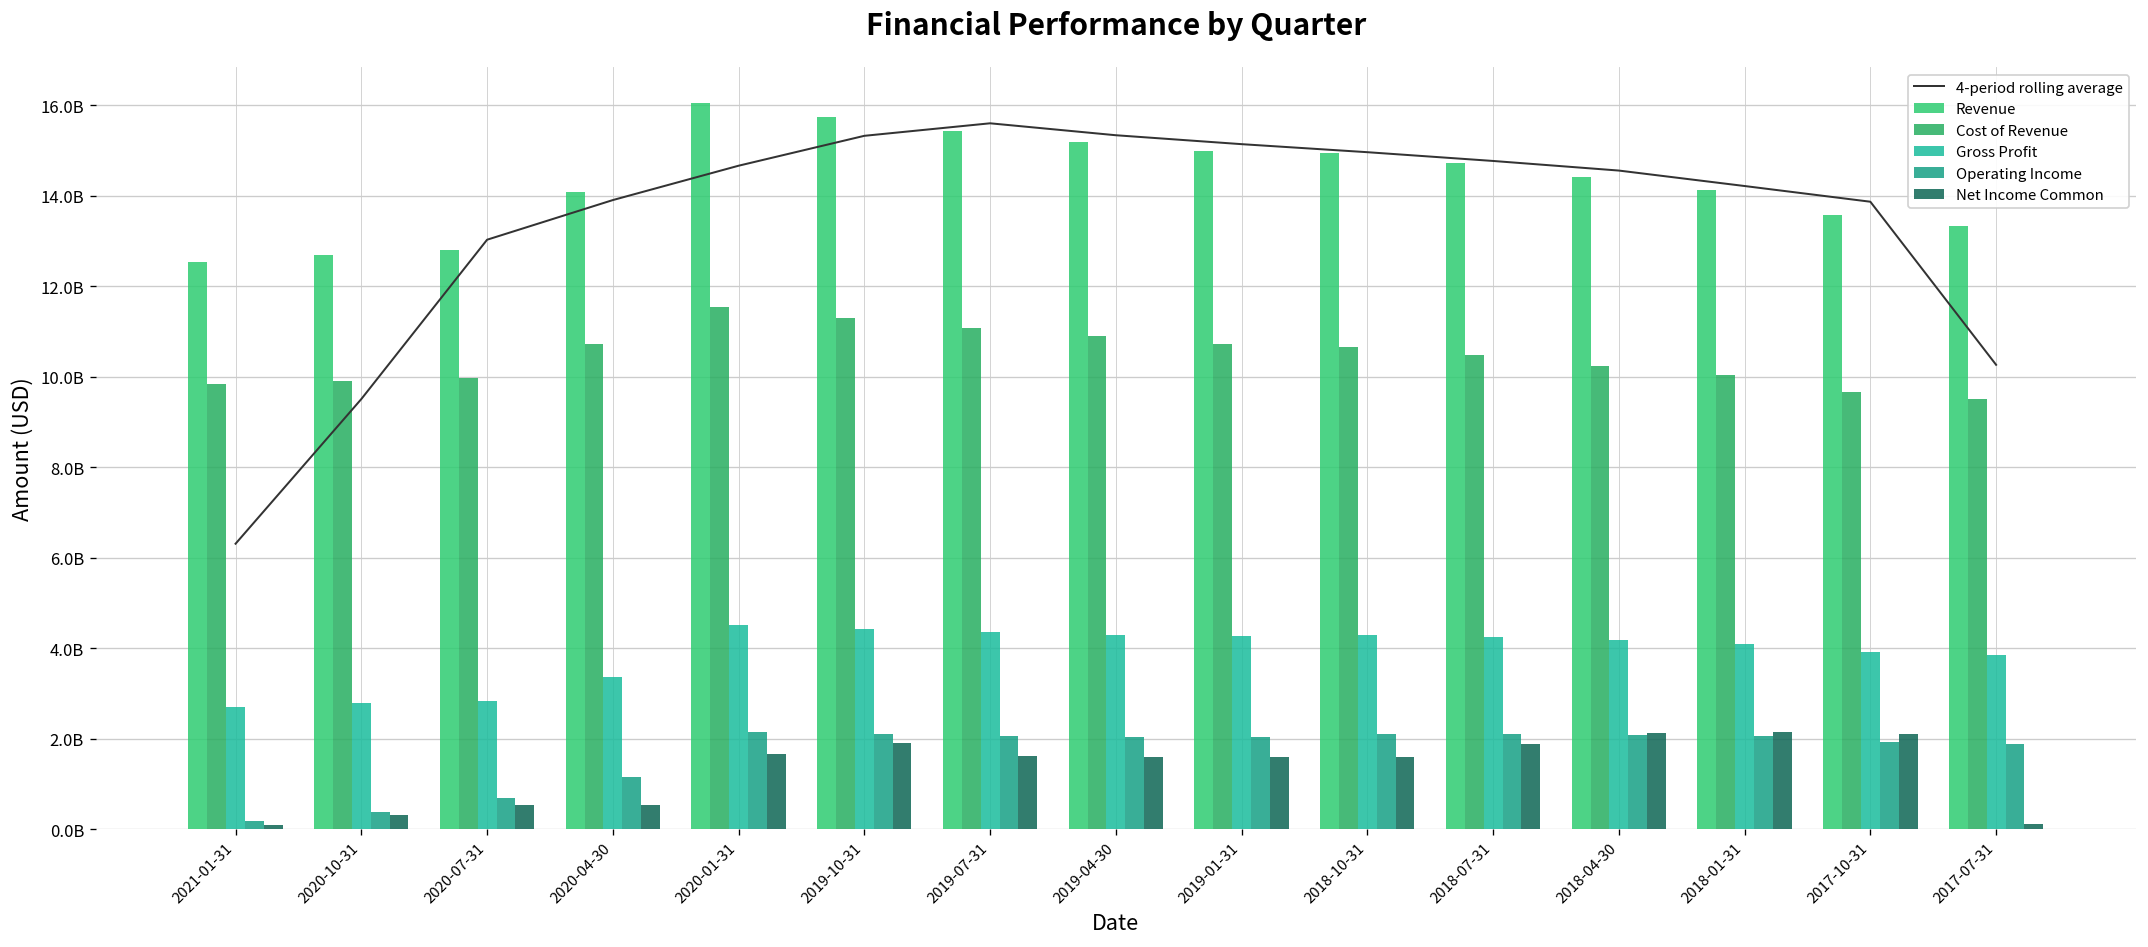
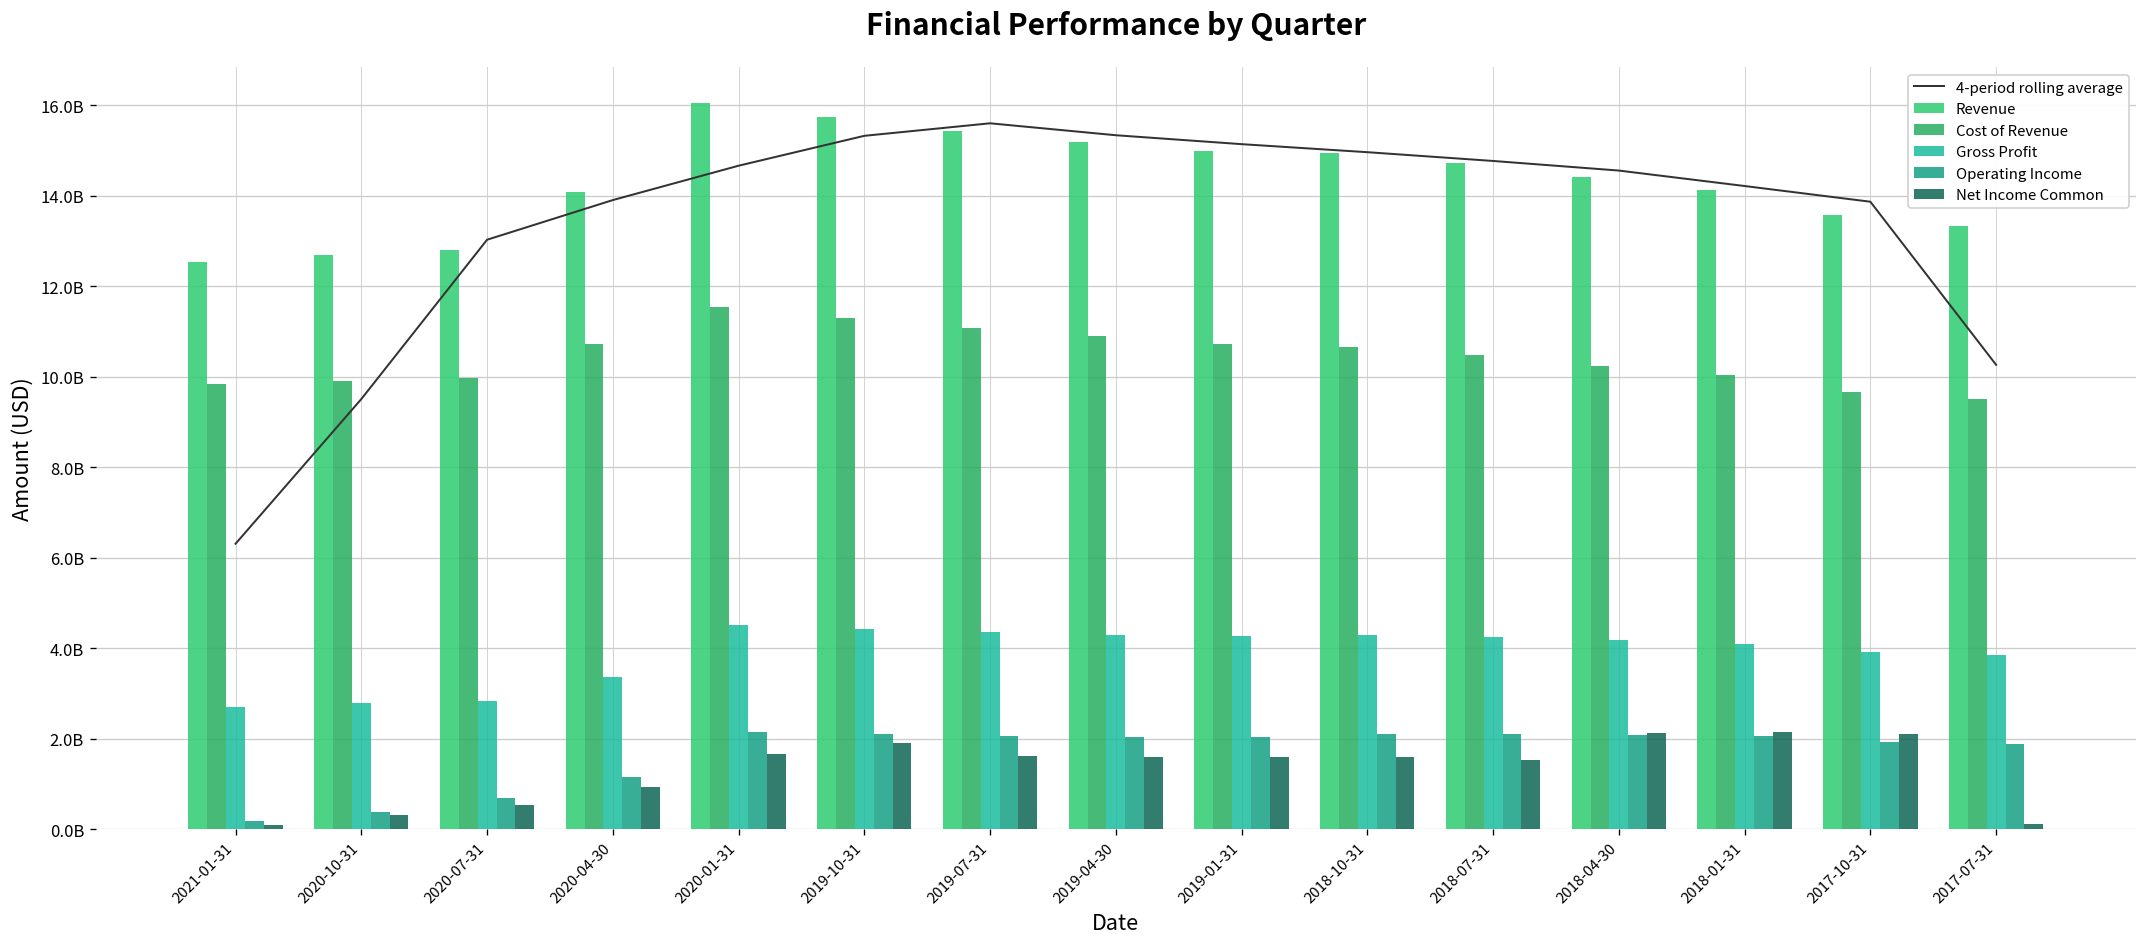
Net Income Common, 2020-04-30: 500000000 -> 900000000
Net Income Common, 2018-07-31: 1900000000 -> 1500000000
